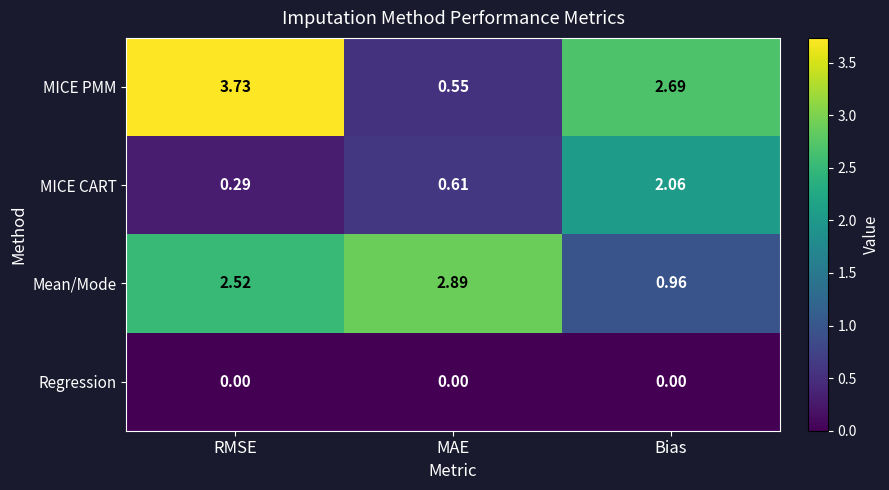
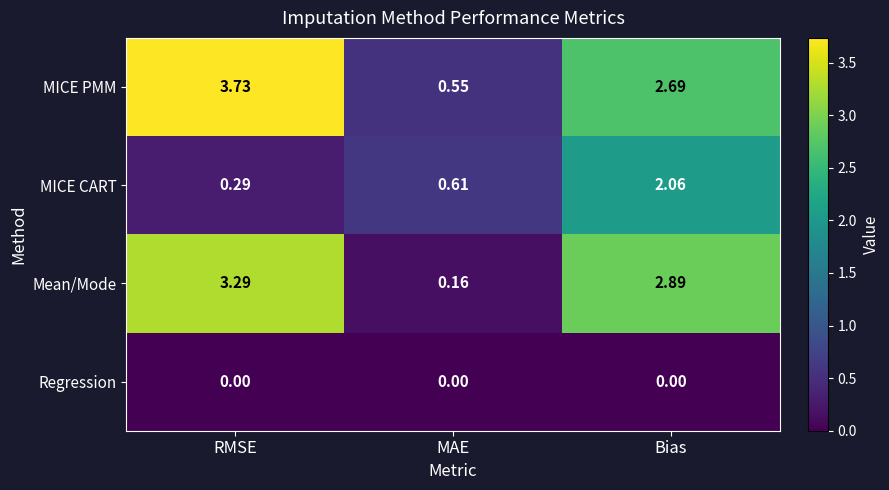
Mean/Mode, RMSE: 2.52 -> 3.29
Mean/Mode, MAE: 2.89 -> 0.16
Mean/Mode, Bias: 0.96 -> 2.89
